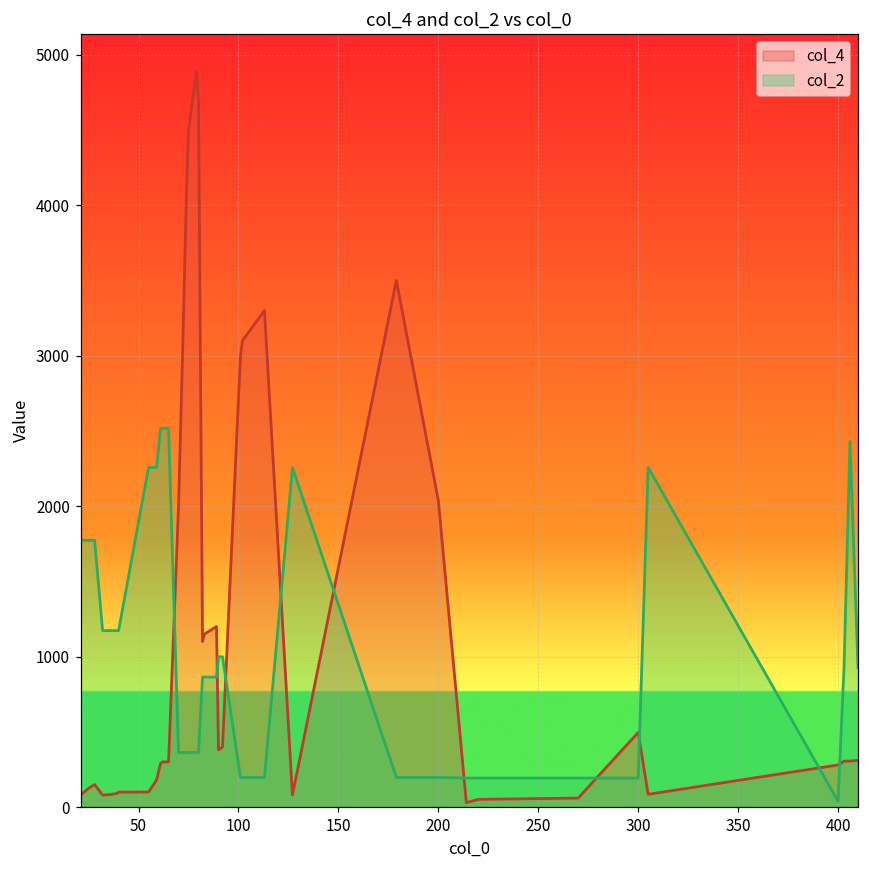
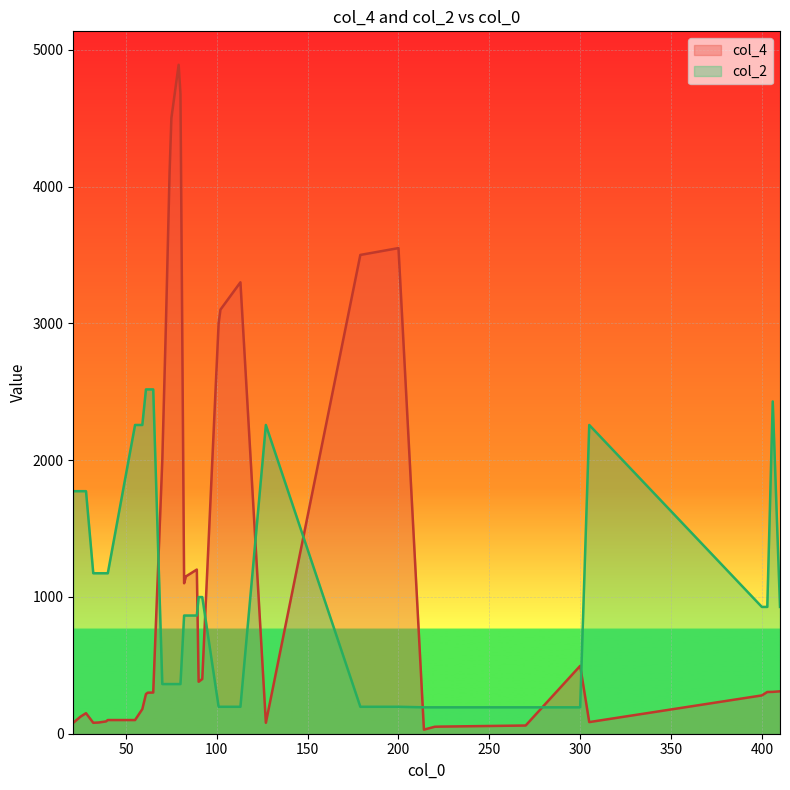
col_4, 200: 2040 -> 3550
col_2, 400: 40 -> 930
